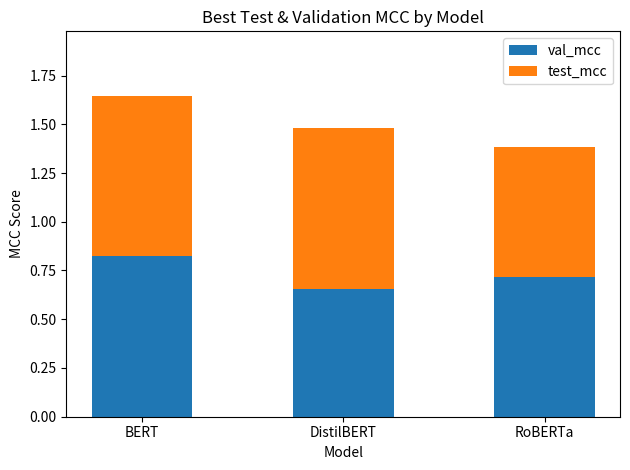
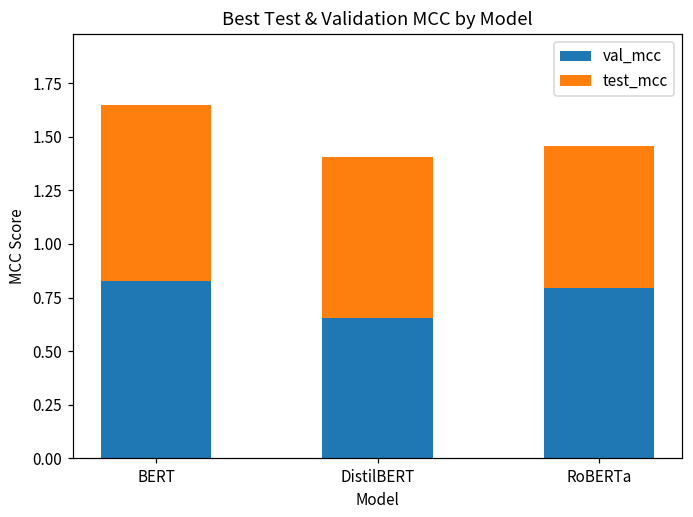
test_mcc, DistilBERT: 0.83 -> 0.75
val_mcc, RoBERTa: 0.72 -> 0.79
